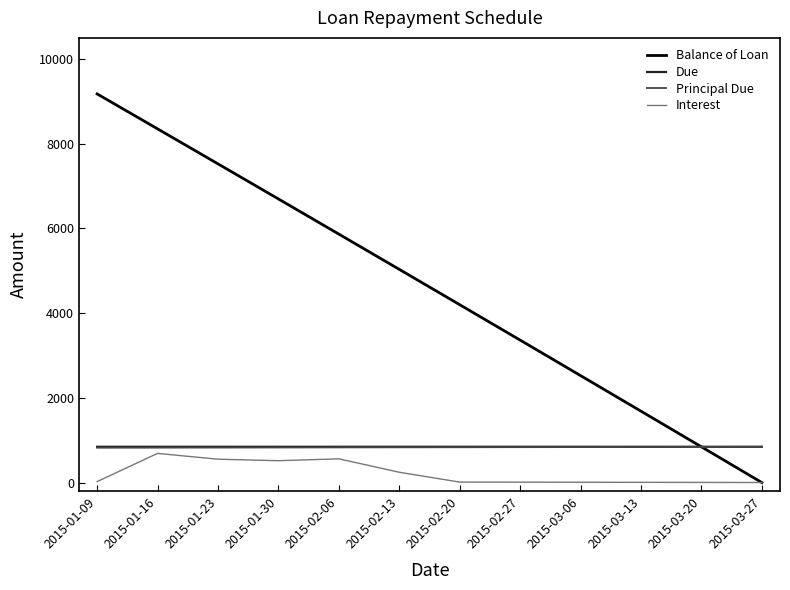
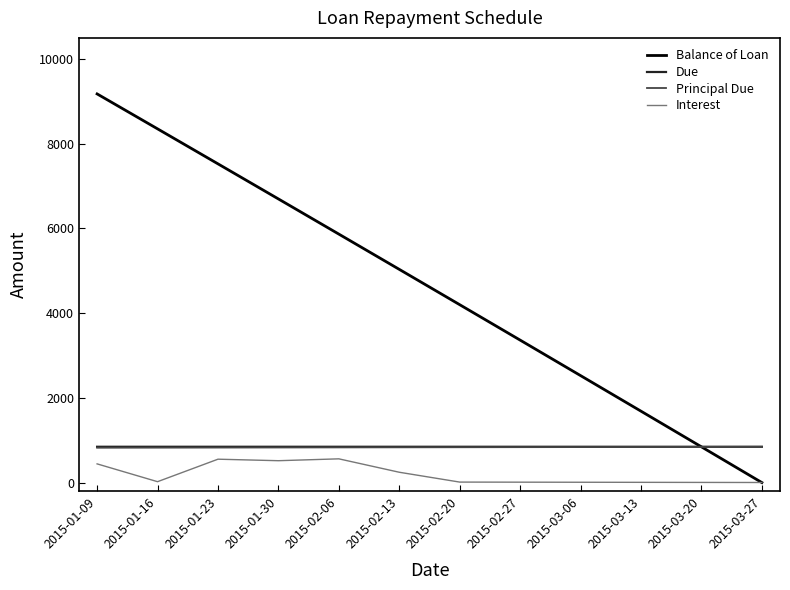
Interest, 2015-01-09: 0 -> 400
Interest, 2015-01-16: 700 -> 0
